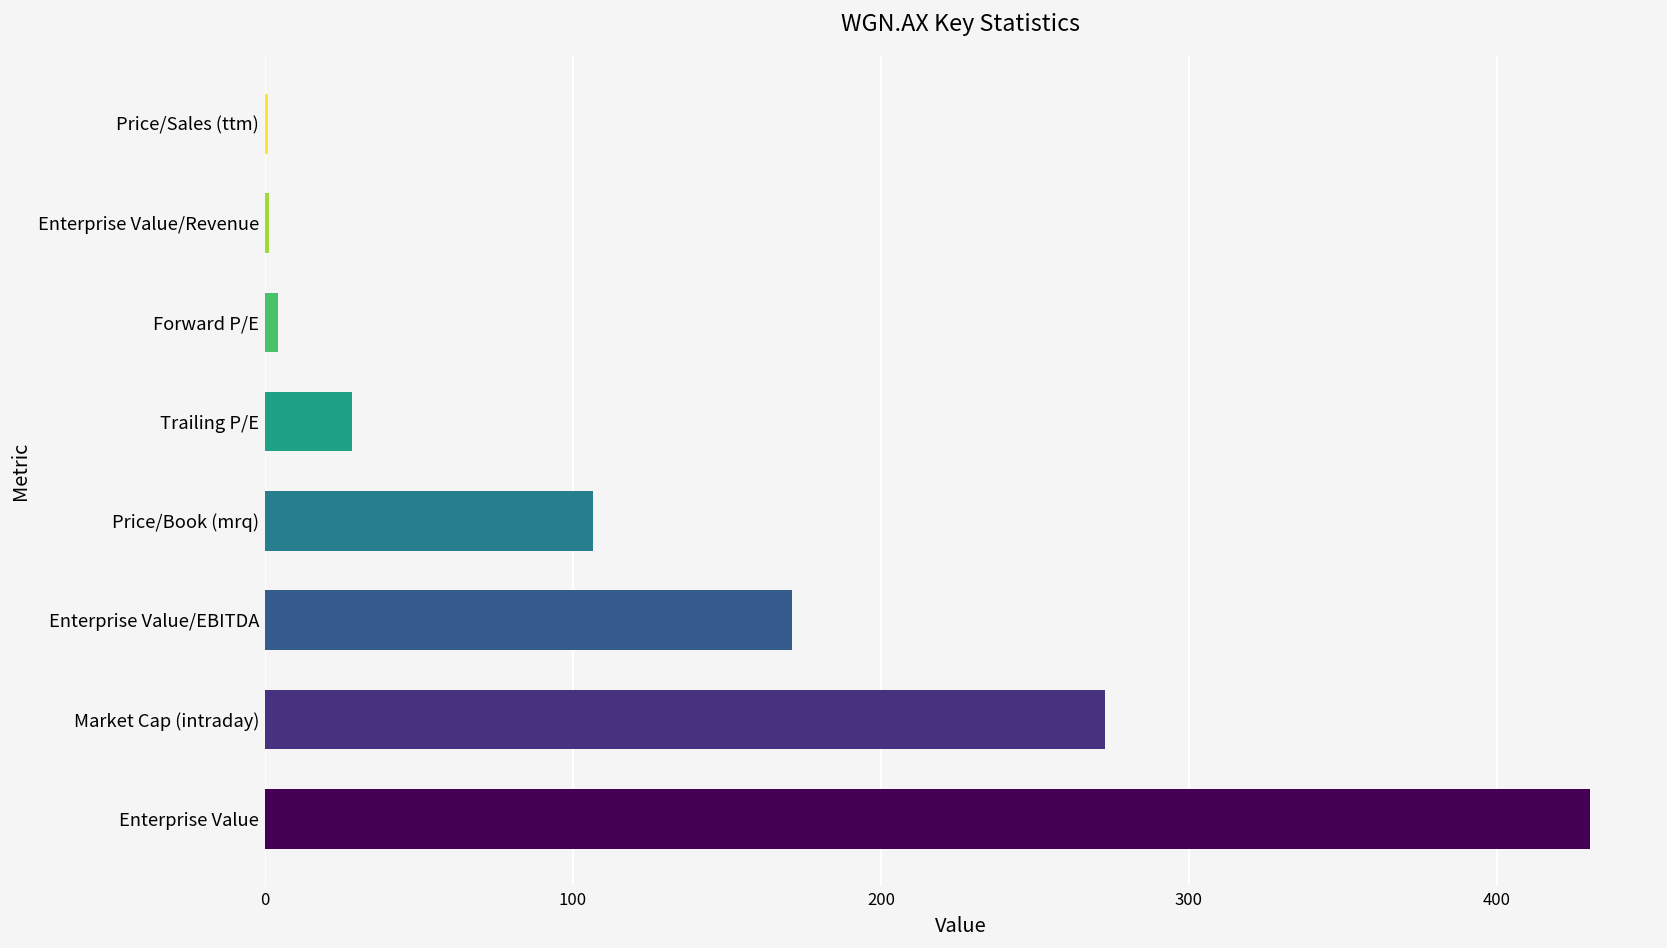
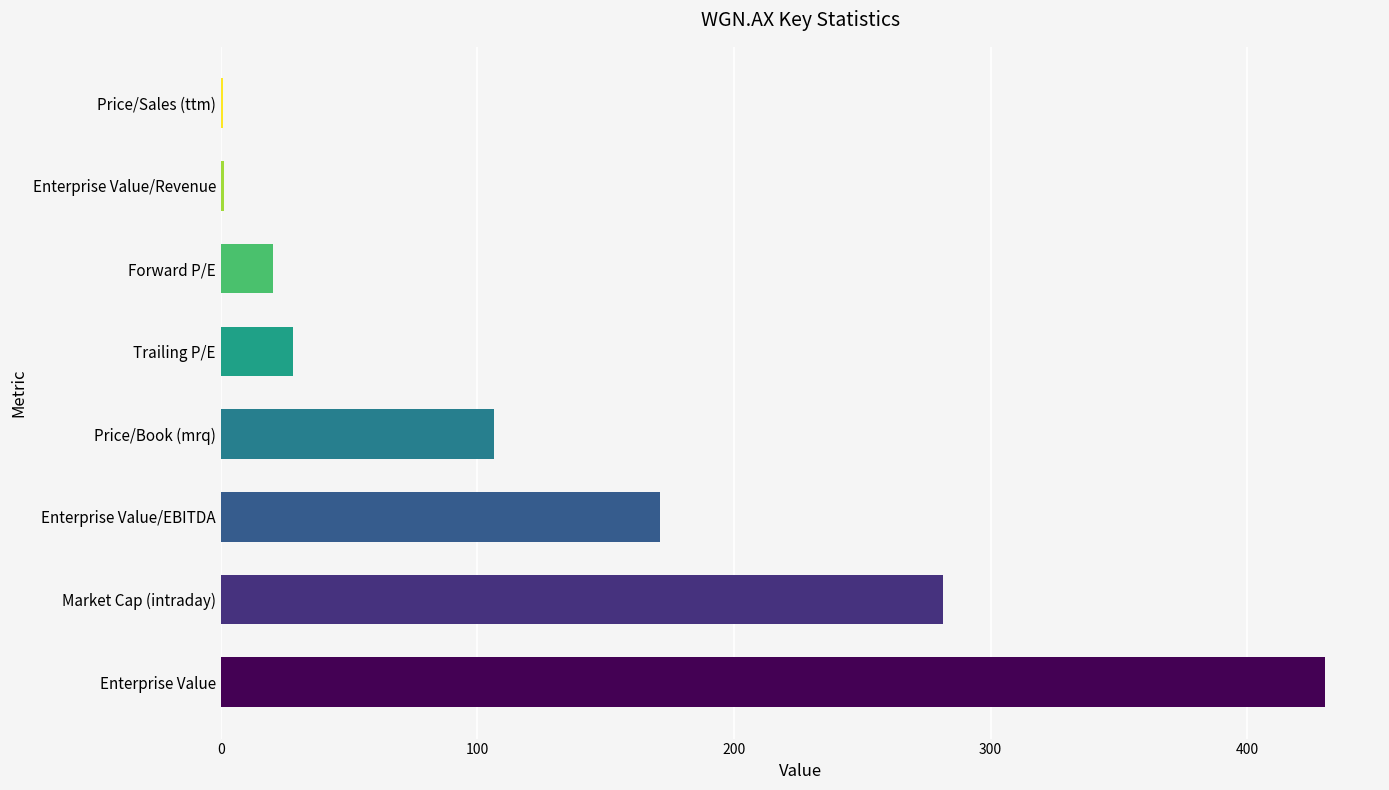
Forward P/E: 4 -> 20
Market Cap (intraday): 273 -> 281
